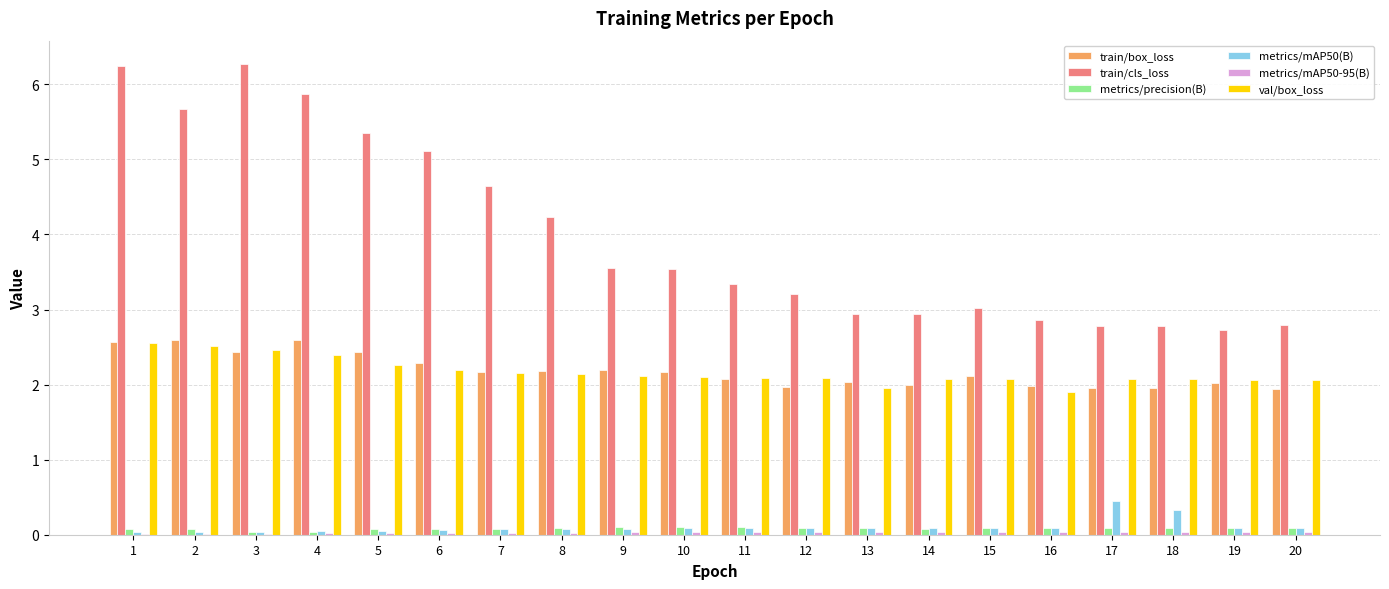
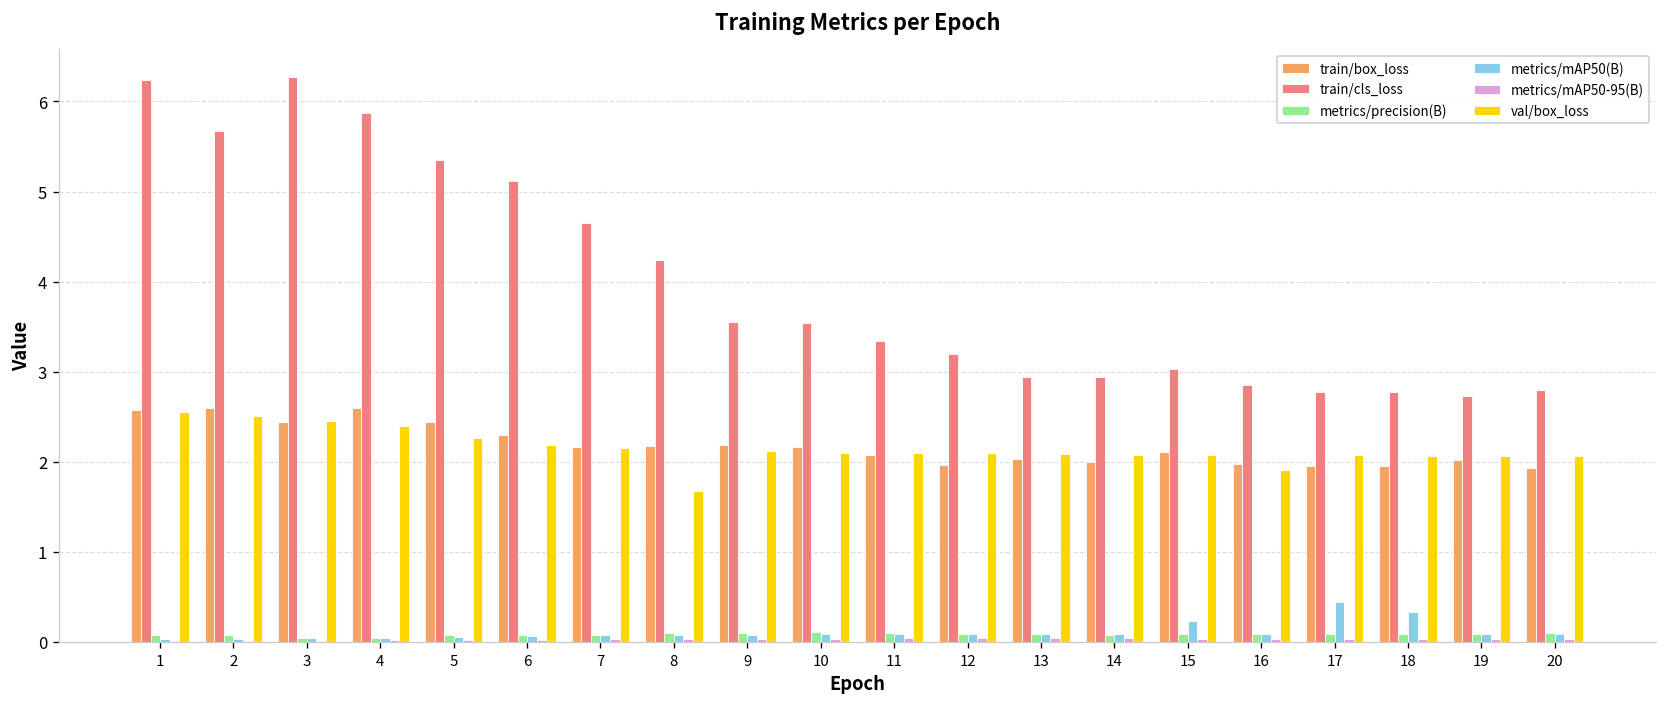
val/box_loss, 8: 2.1 -> 1.7
val/box_loss, 13: 2.0 -> 2.1
metrics/mAP50(B), 15: 0.1 -> 0.2
